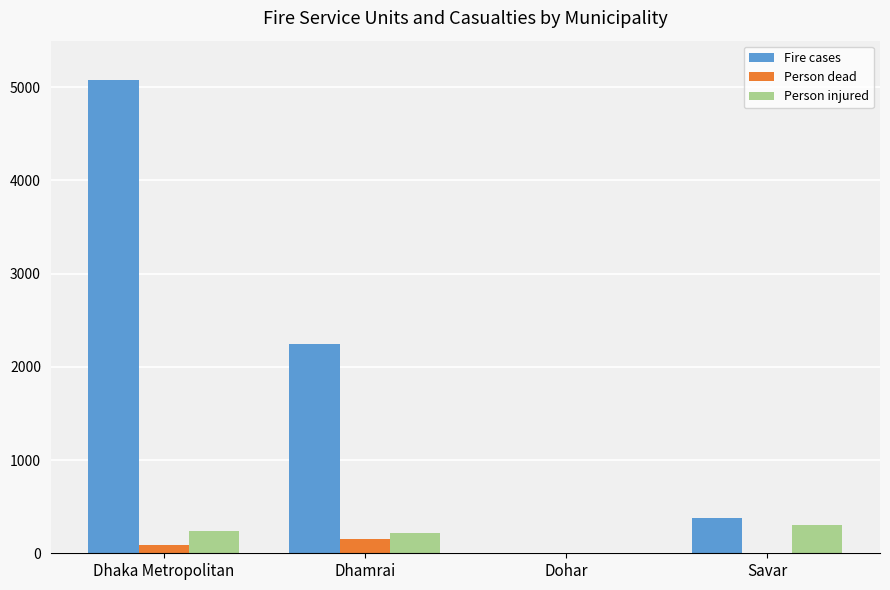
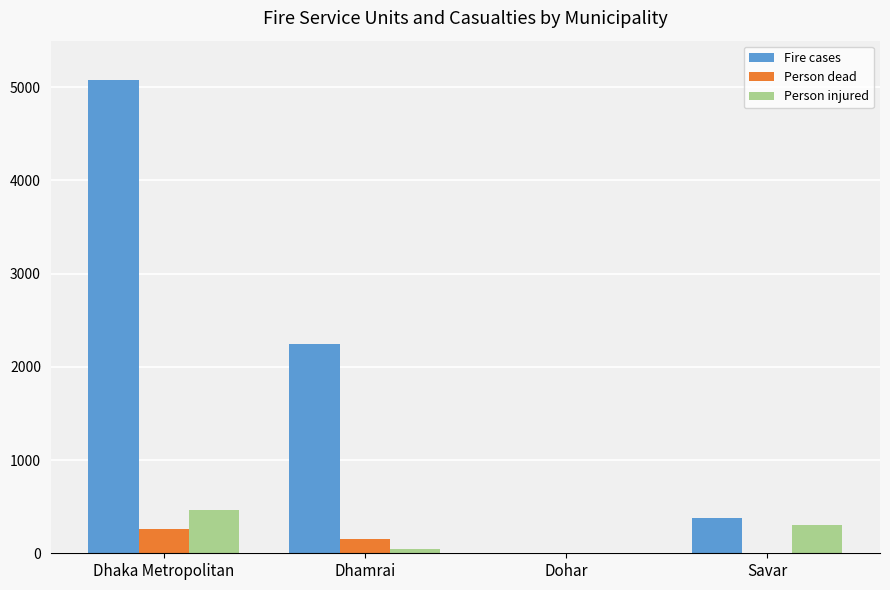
Person dead, Dhaka Metropolitan: 100 -> 300
Person injured, Dhaka Metropolitan: 200 -> 500
Person injured, Dhamrai: 200 -> 0
